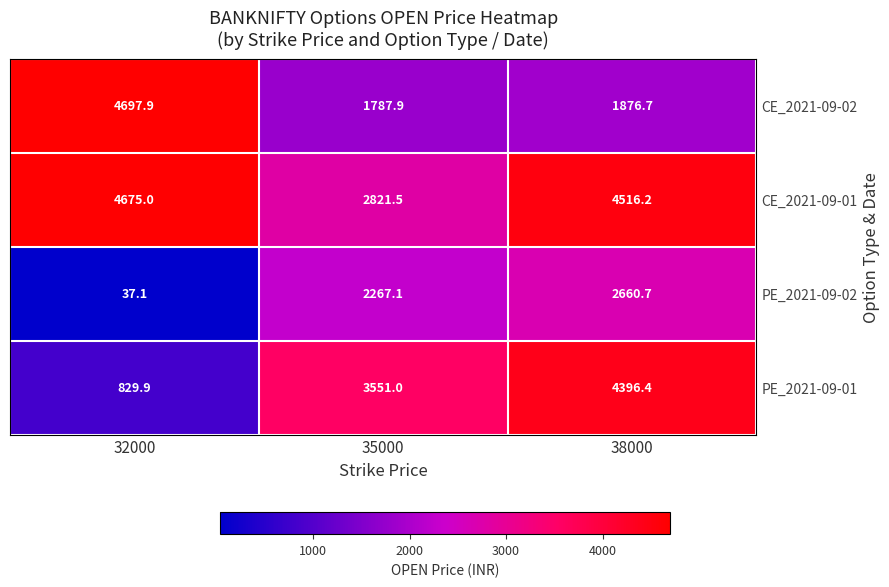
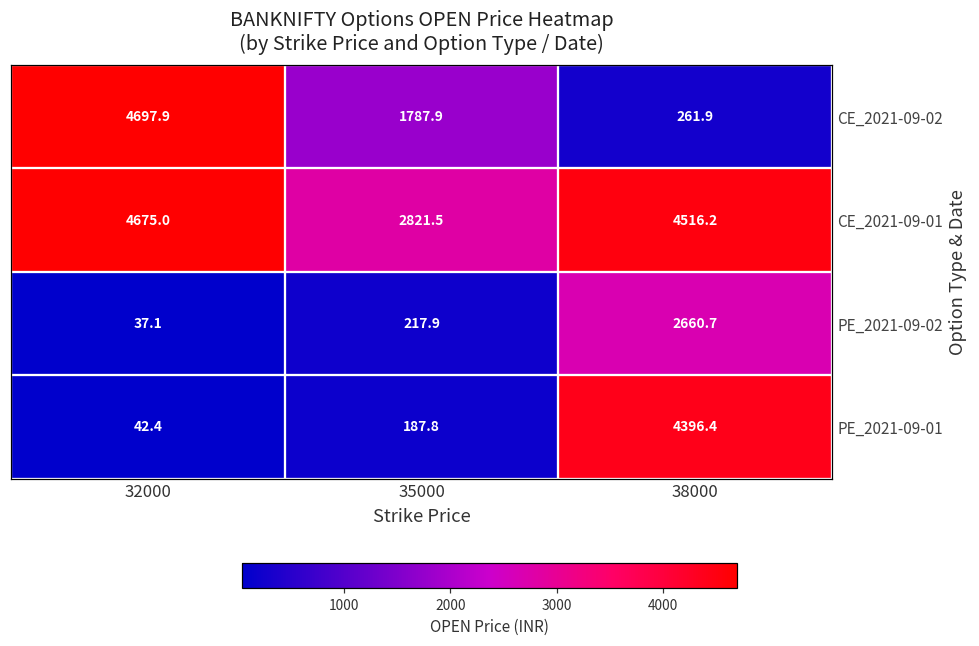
CE_2021-09-02, 38000: 1876.7 -> 261.9
PE_2021-09-02, 35000: 2267.1 -> 217.9
PE_2021-09-01, 32000: 829.9 -> 42.4
PE_2021-09-01, 35000: 3551.0 -> 187.8
